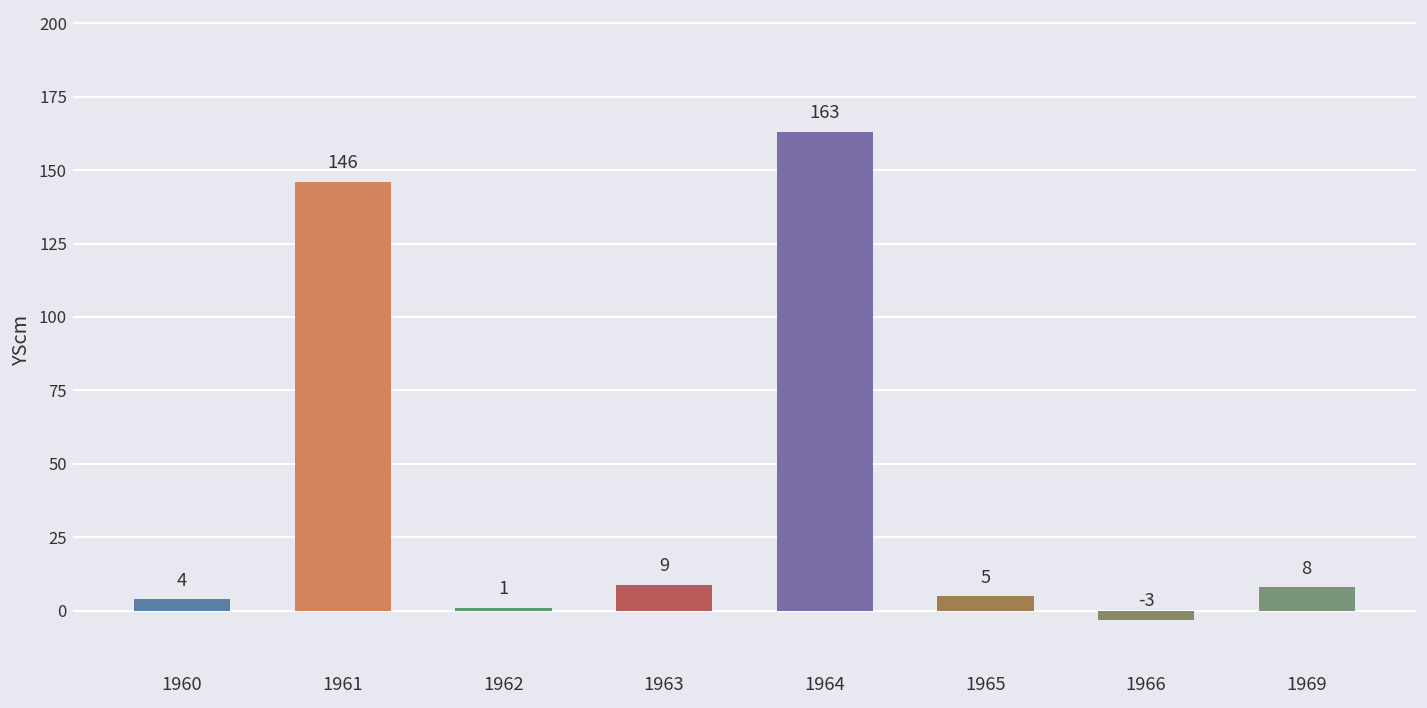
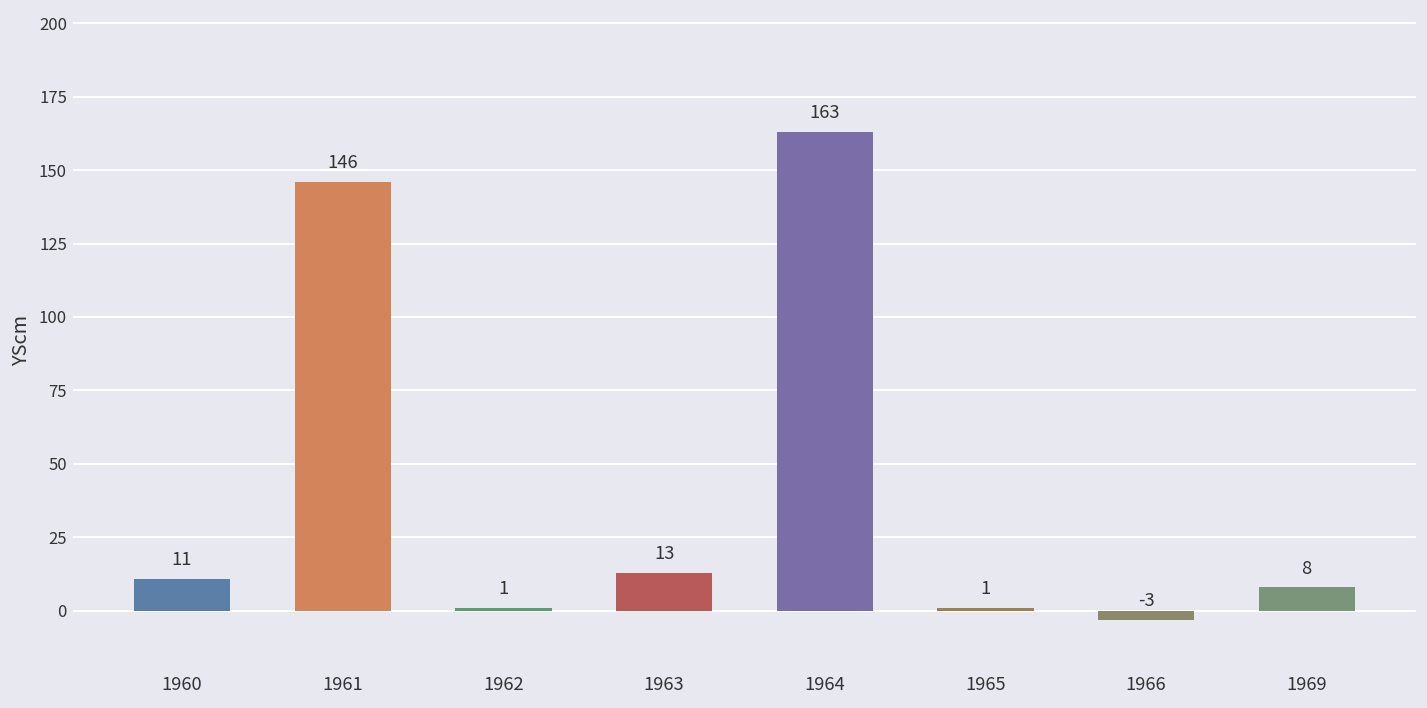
1960: 4 -> 11
1963: 9 -> 13
1965: 5 -> 1
